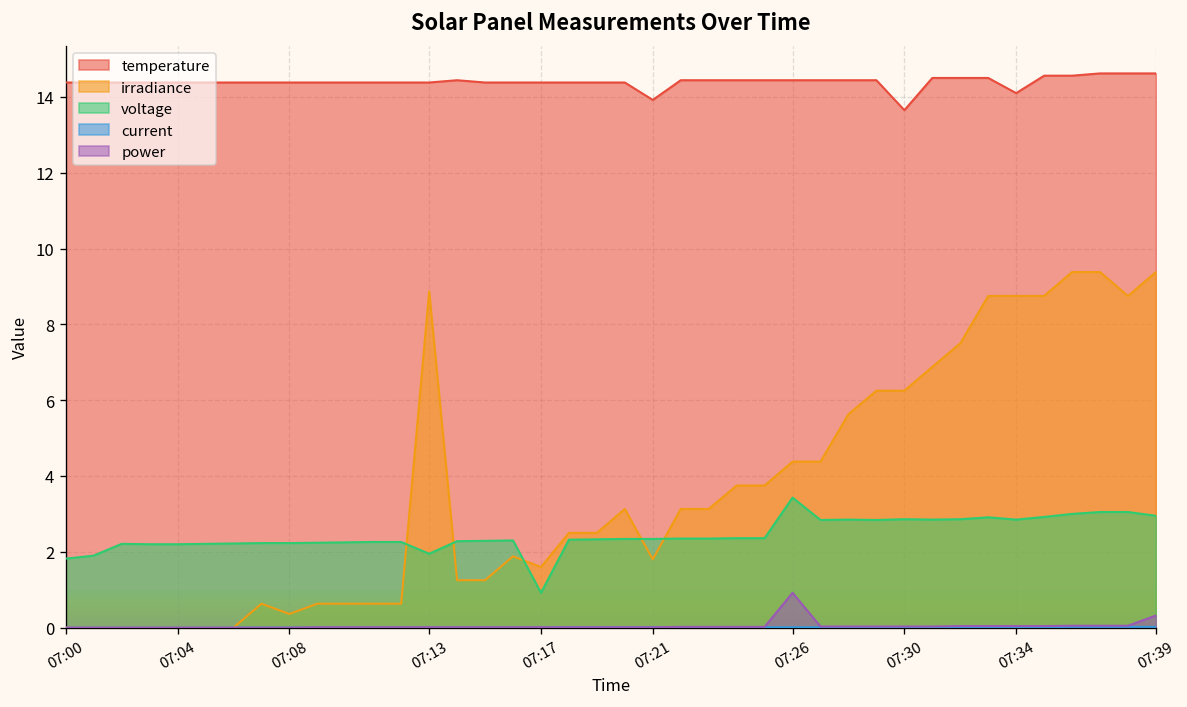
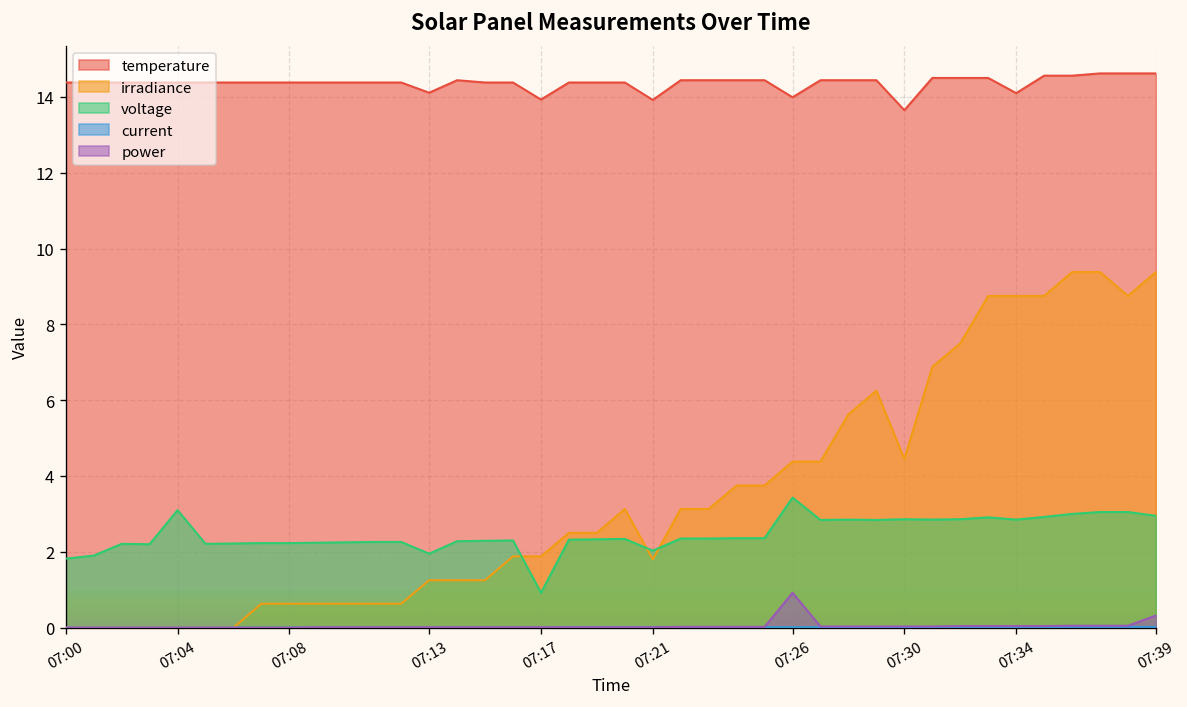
voltage, 07:04: 2.2 -> 3.1
irradiance, 07:08: 0.4 -> 0.6
temperature, 07:13: 14.4 -> 14.1
irradiance, 07:13: 8.9 -> 1.3
temperature, 07:17: 14.4 -> 13.9
irradiance, 07:17: 1.6 -> 1.9
voltage, 07:21: 2.3 -> 2.0
temperature, 07:26: 14.4 -> 14.0
irradiance, 07:30: 6.3 -> 4.5
